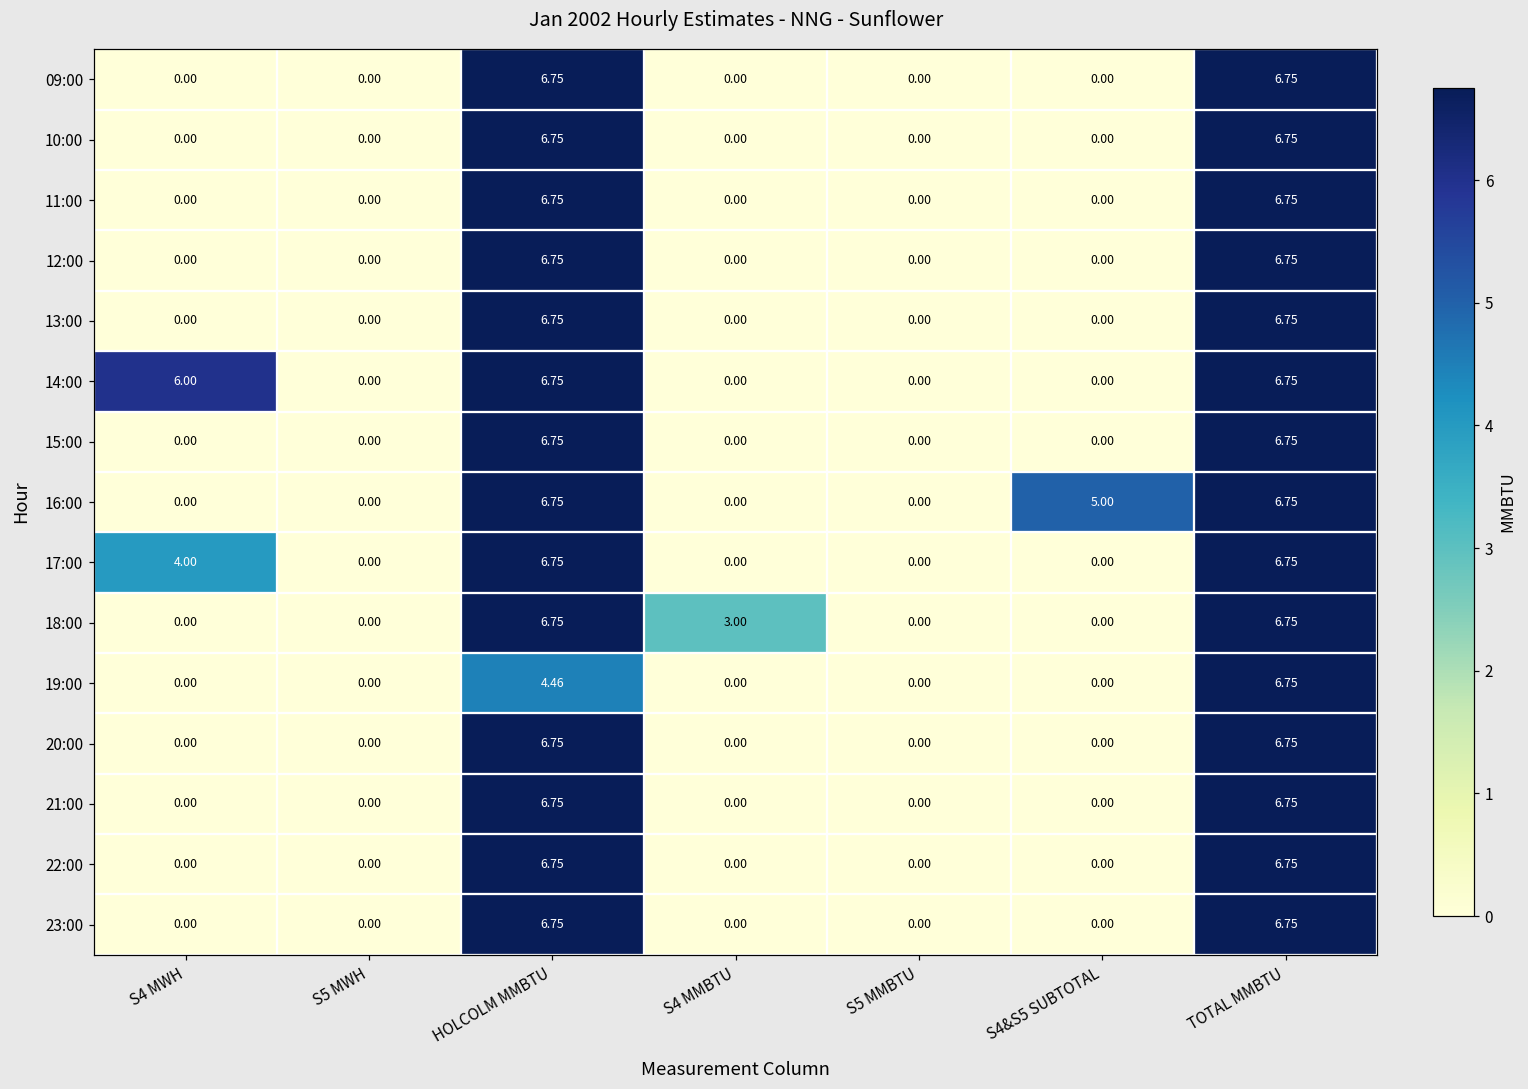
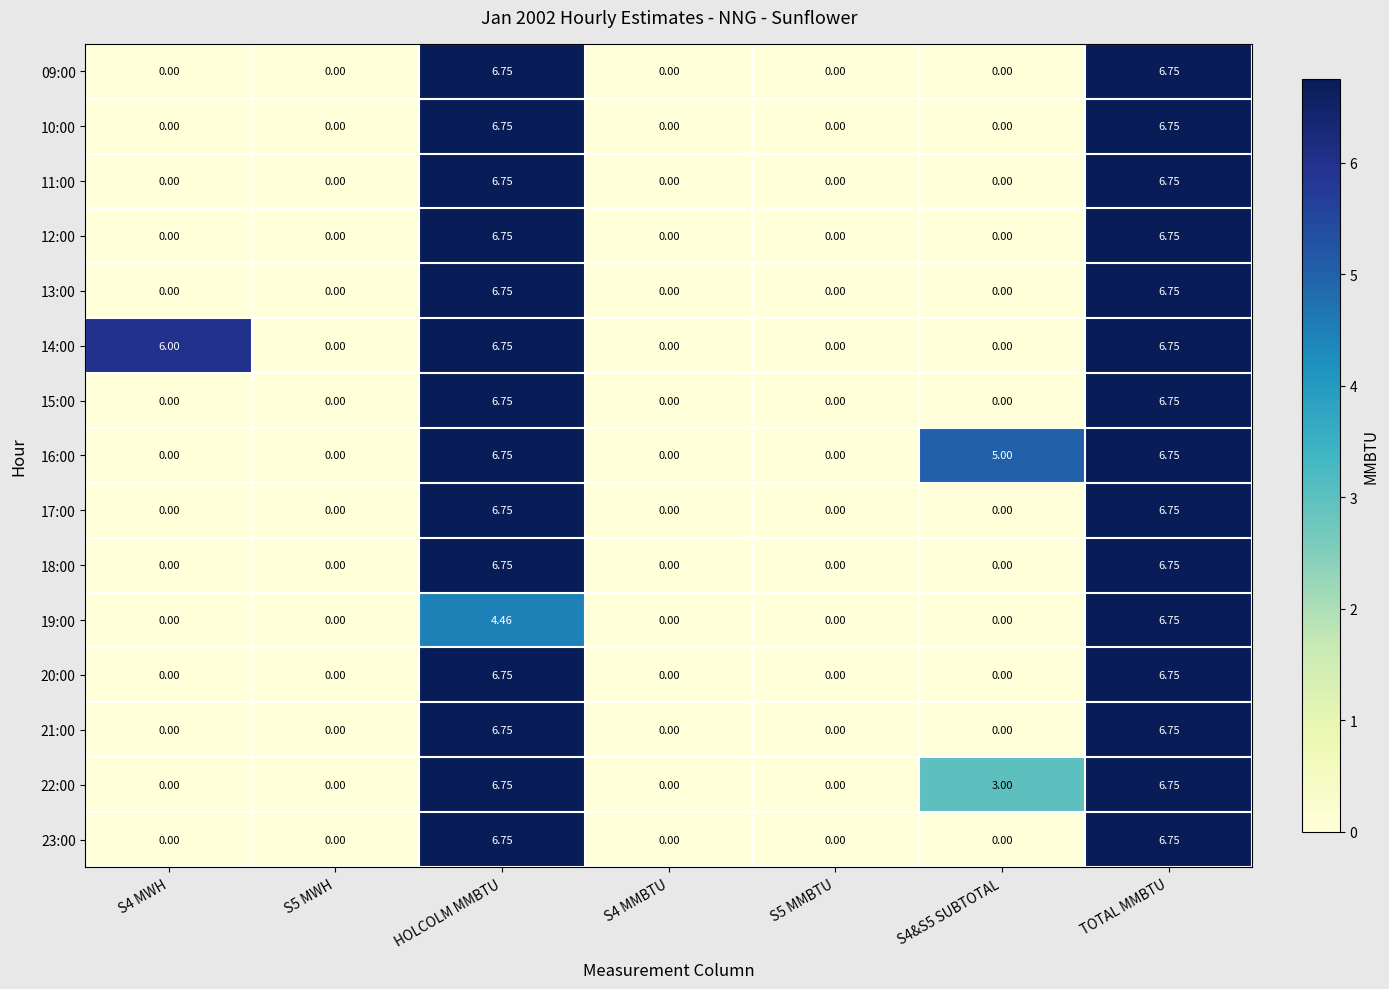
17:00, S4 MWH: 4.00 -> 0.00
18:00, S4 MMBTU: 3.00 -> 0.00
22:00, S4&S5 SUBTOTAL: 0.00 -> 3.00
